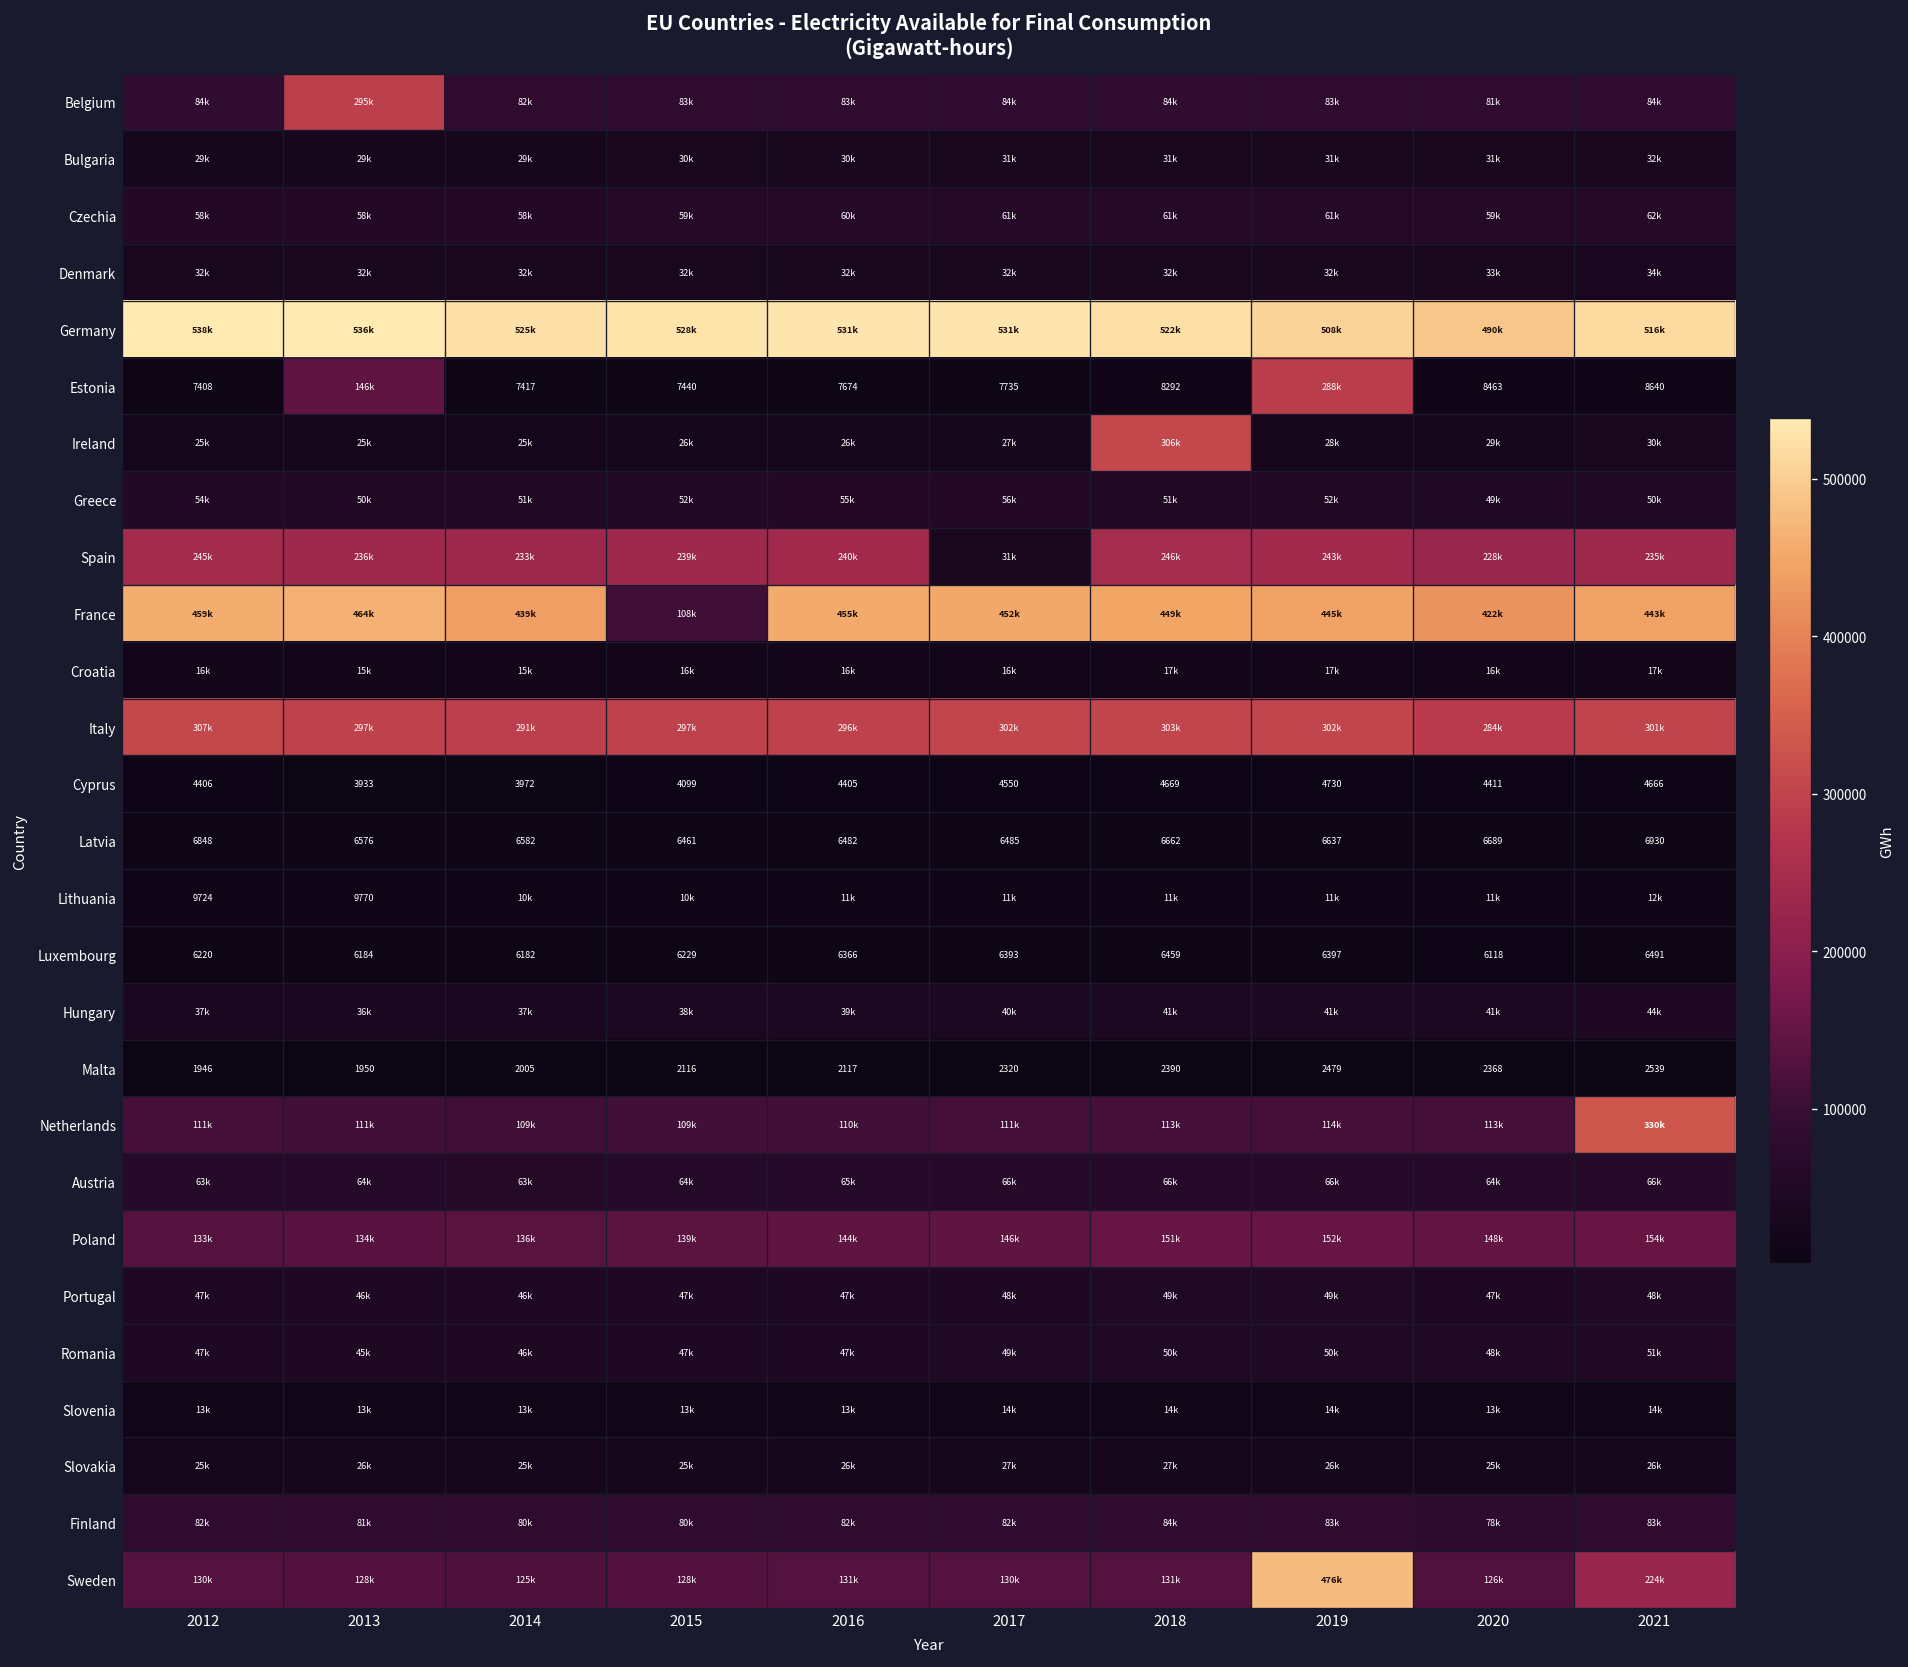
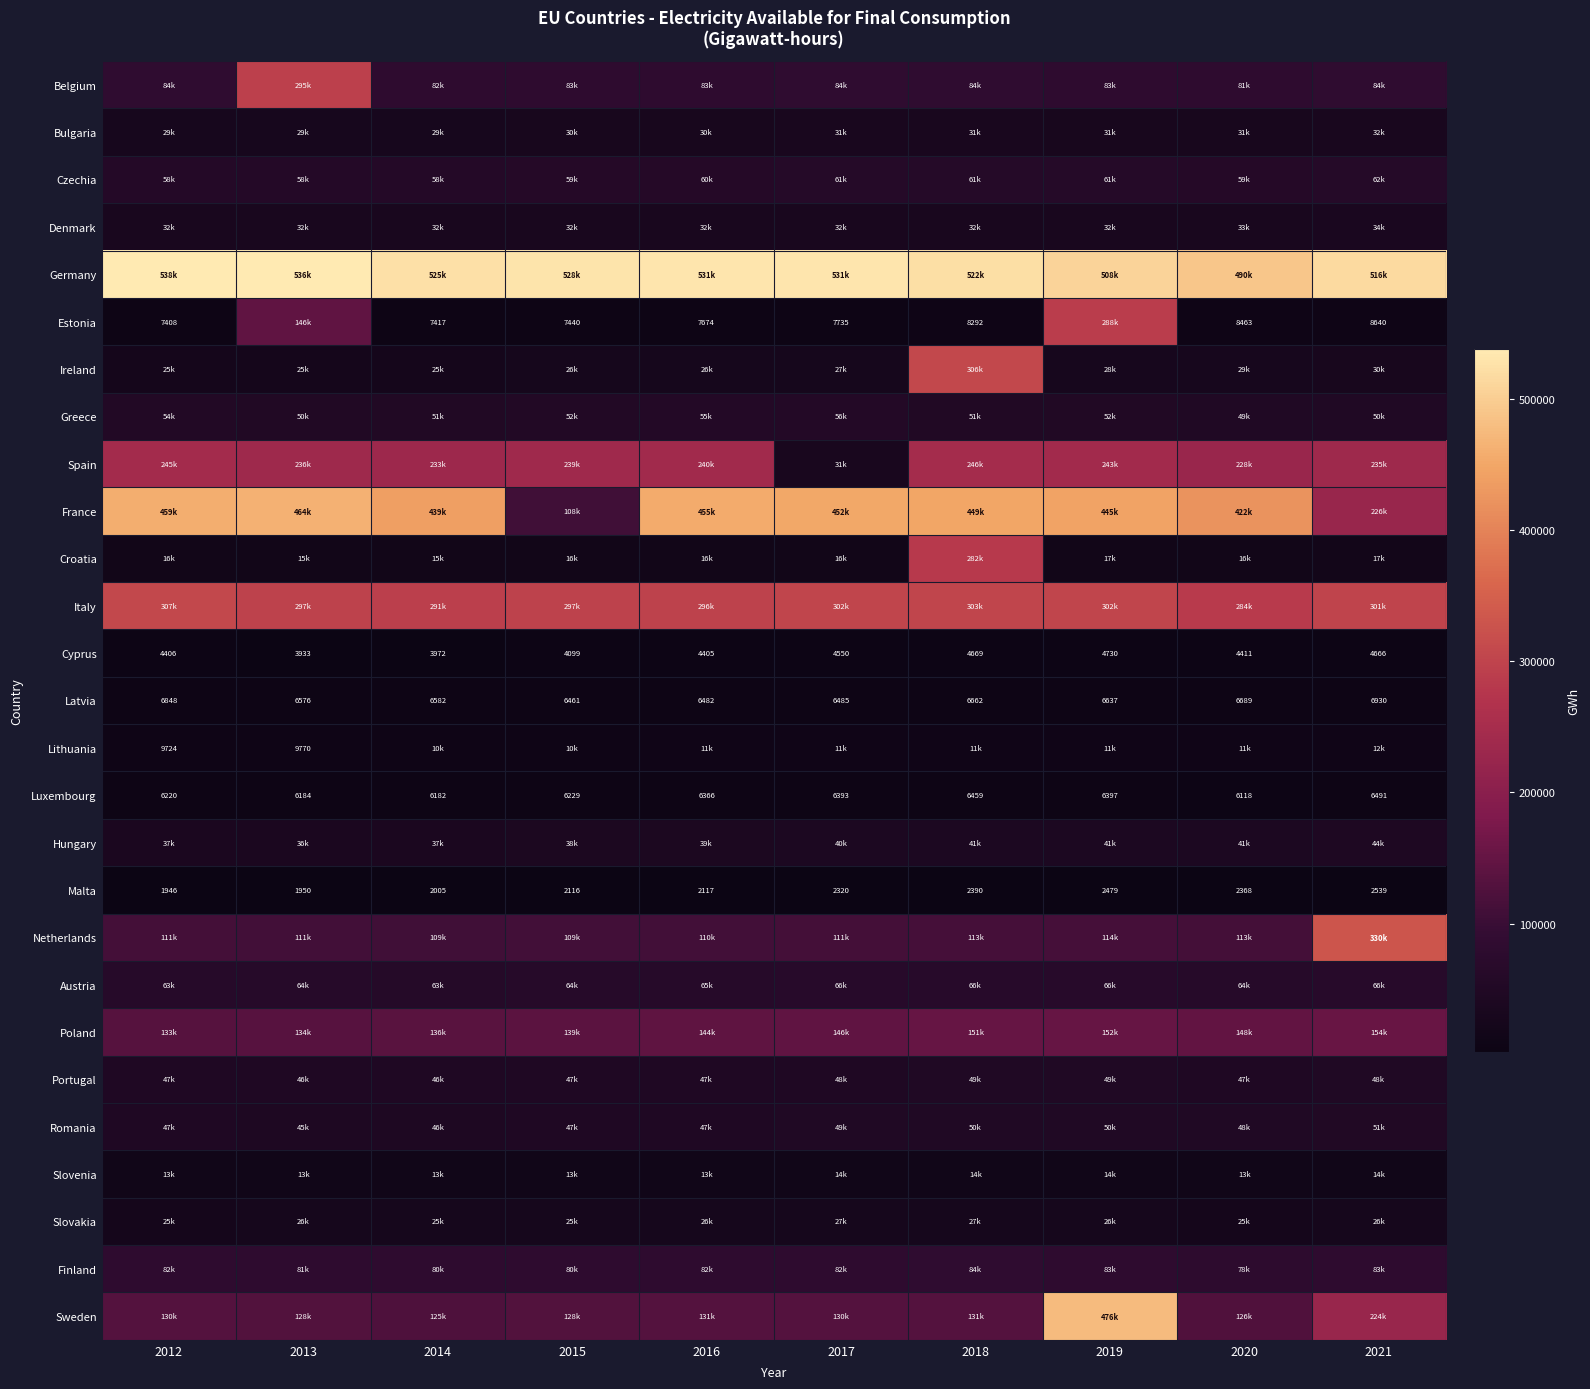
France, 2021: 443k -> 226k
Croatia, 2018: 17k -> 282k
